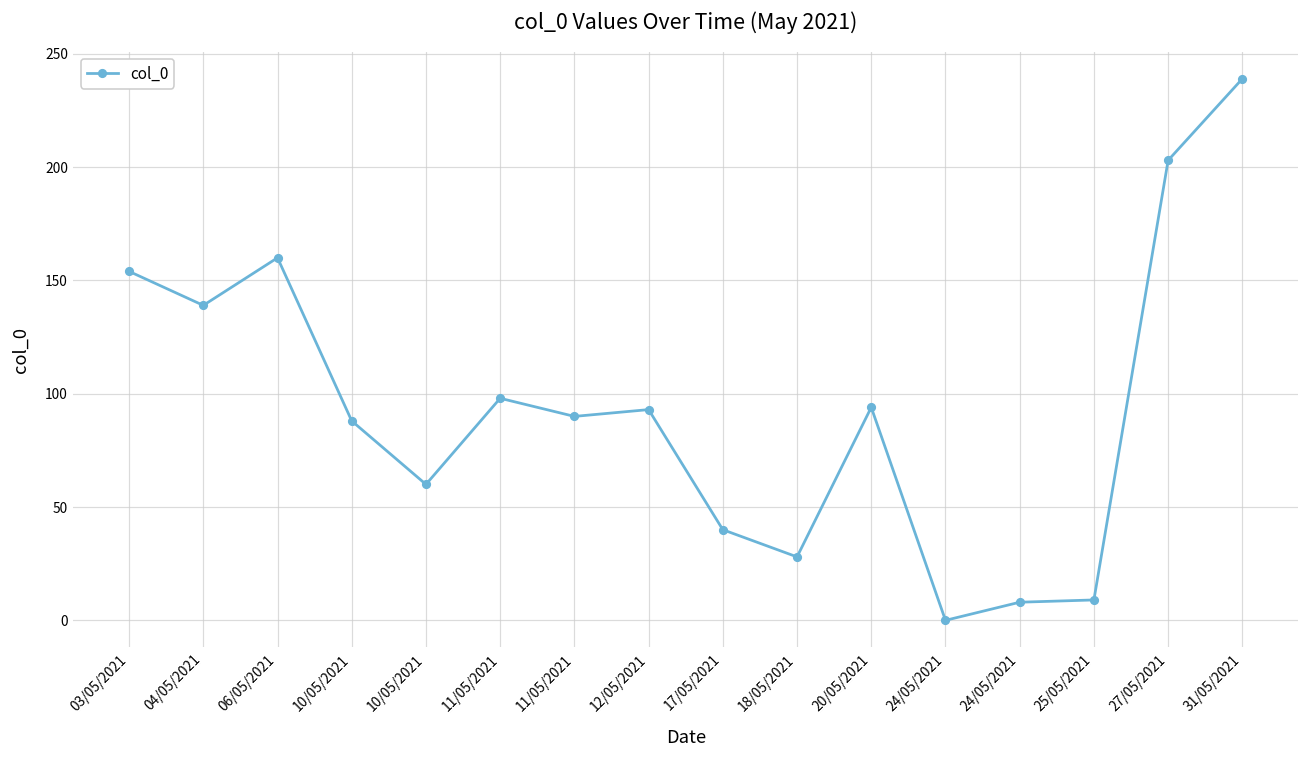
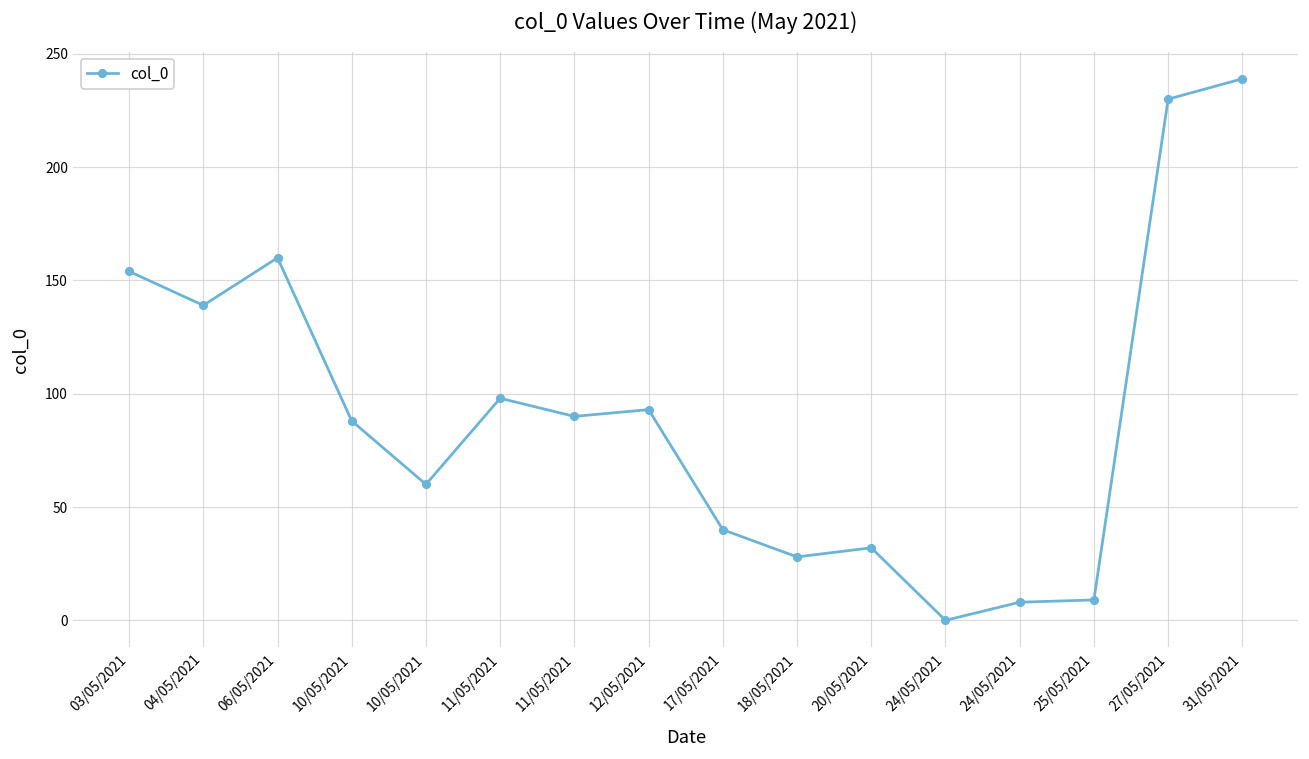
20/05/2021: 94 -> 32
27/05/2021: 203 -> 230
